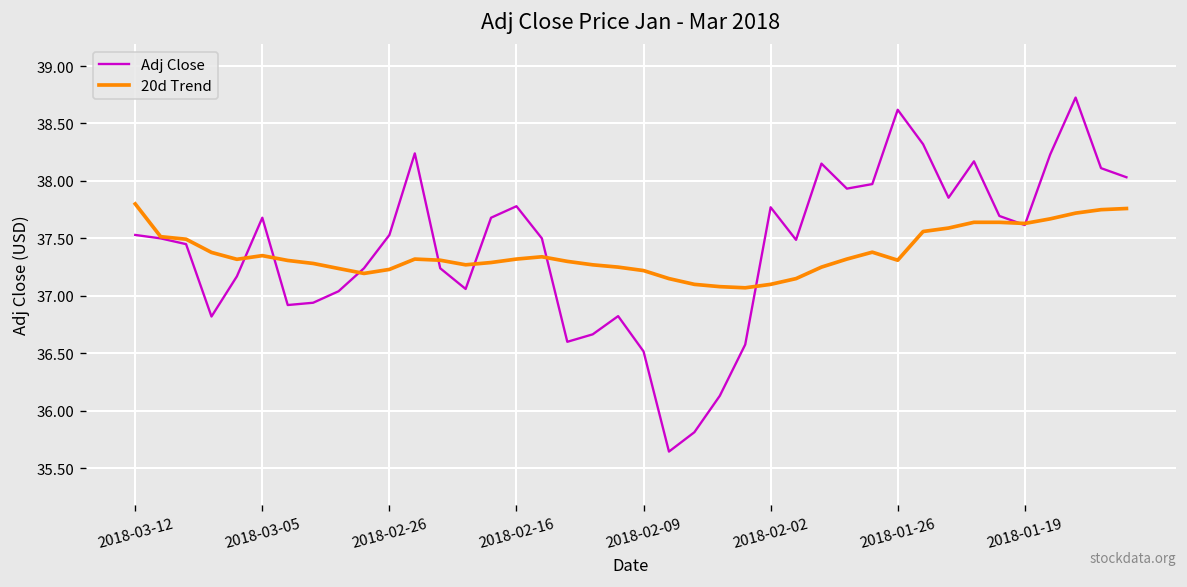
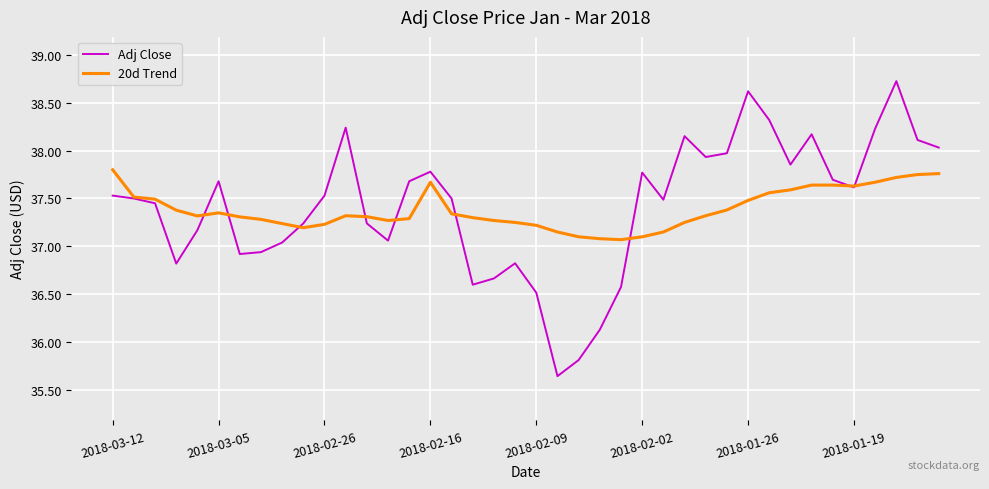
20d Trend, 2018-02-16: 37.3 -> 37.7
20d Trend, 2018-01-26: 37.3 -> 37.5
